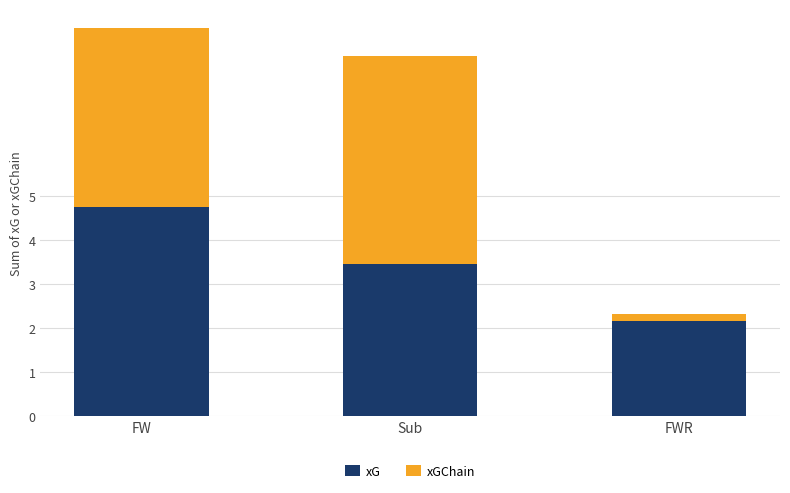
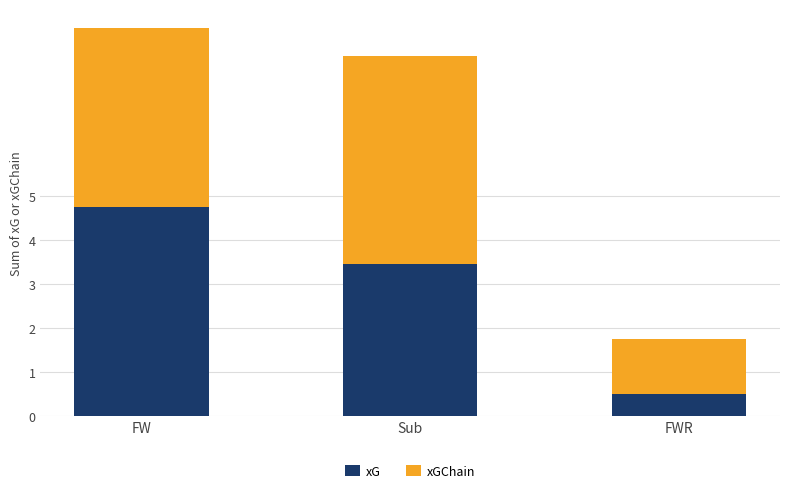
xG, FWR: 2.2 -> 0.5
xGChain, FWR: 0.1 -> 1.3
